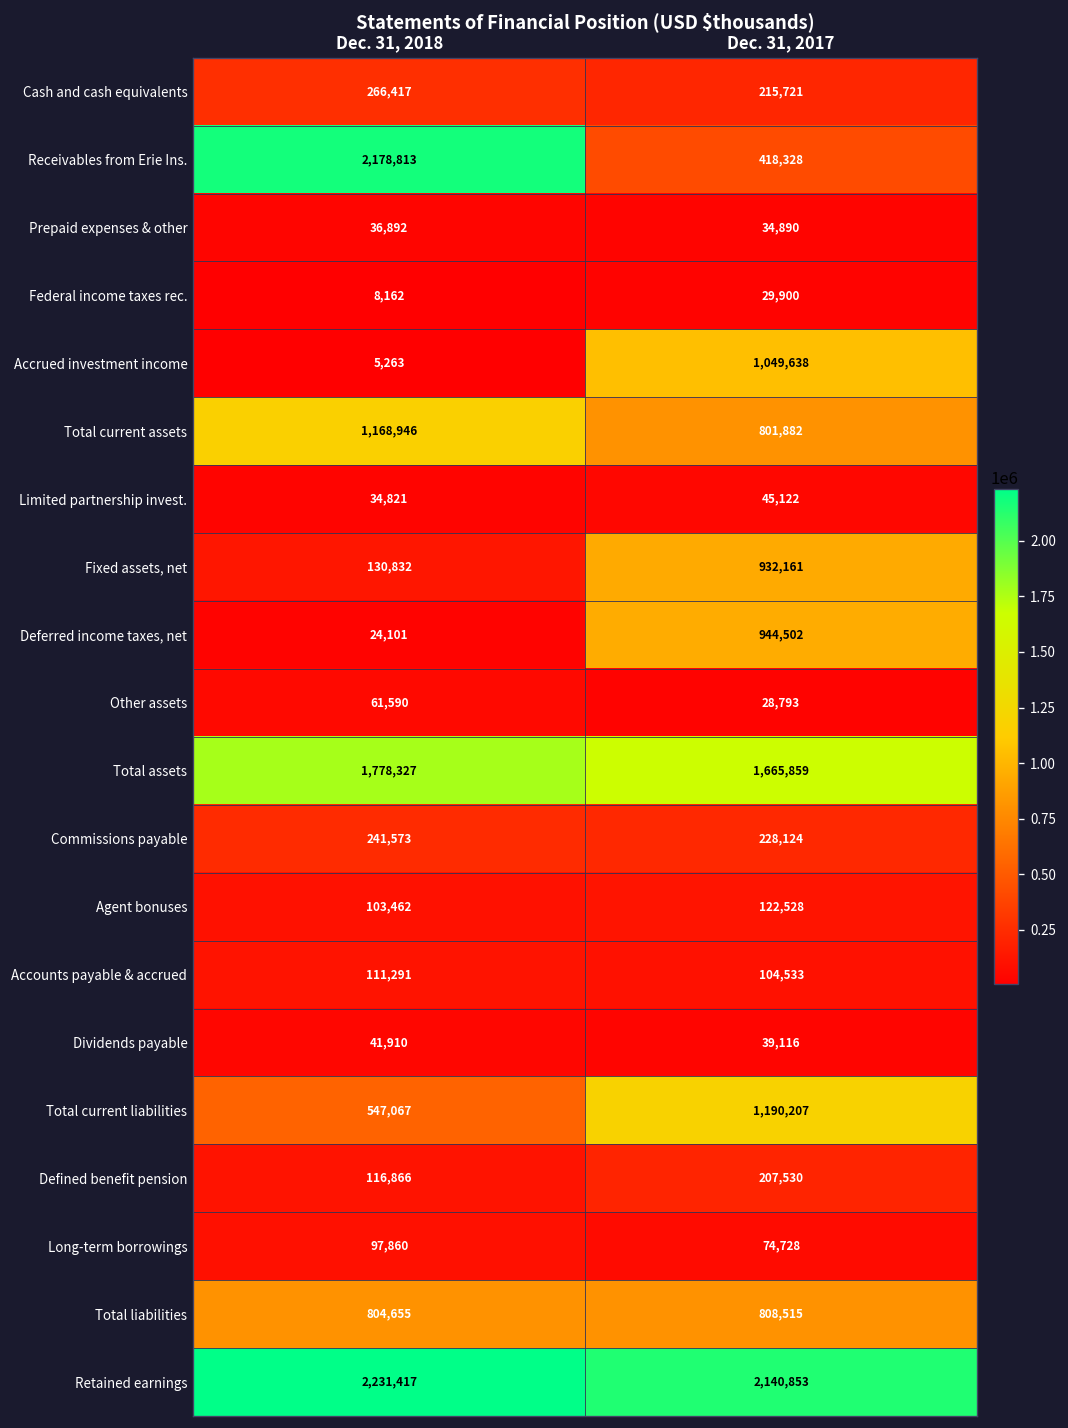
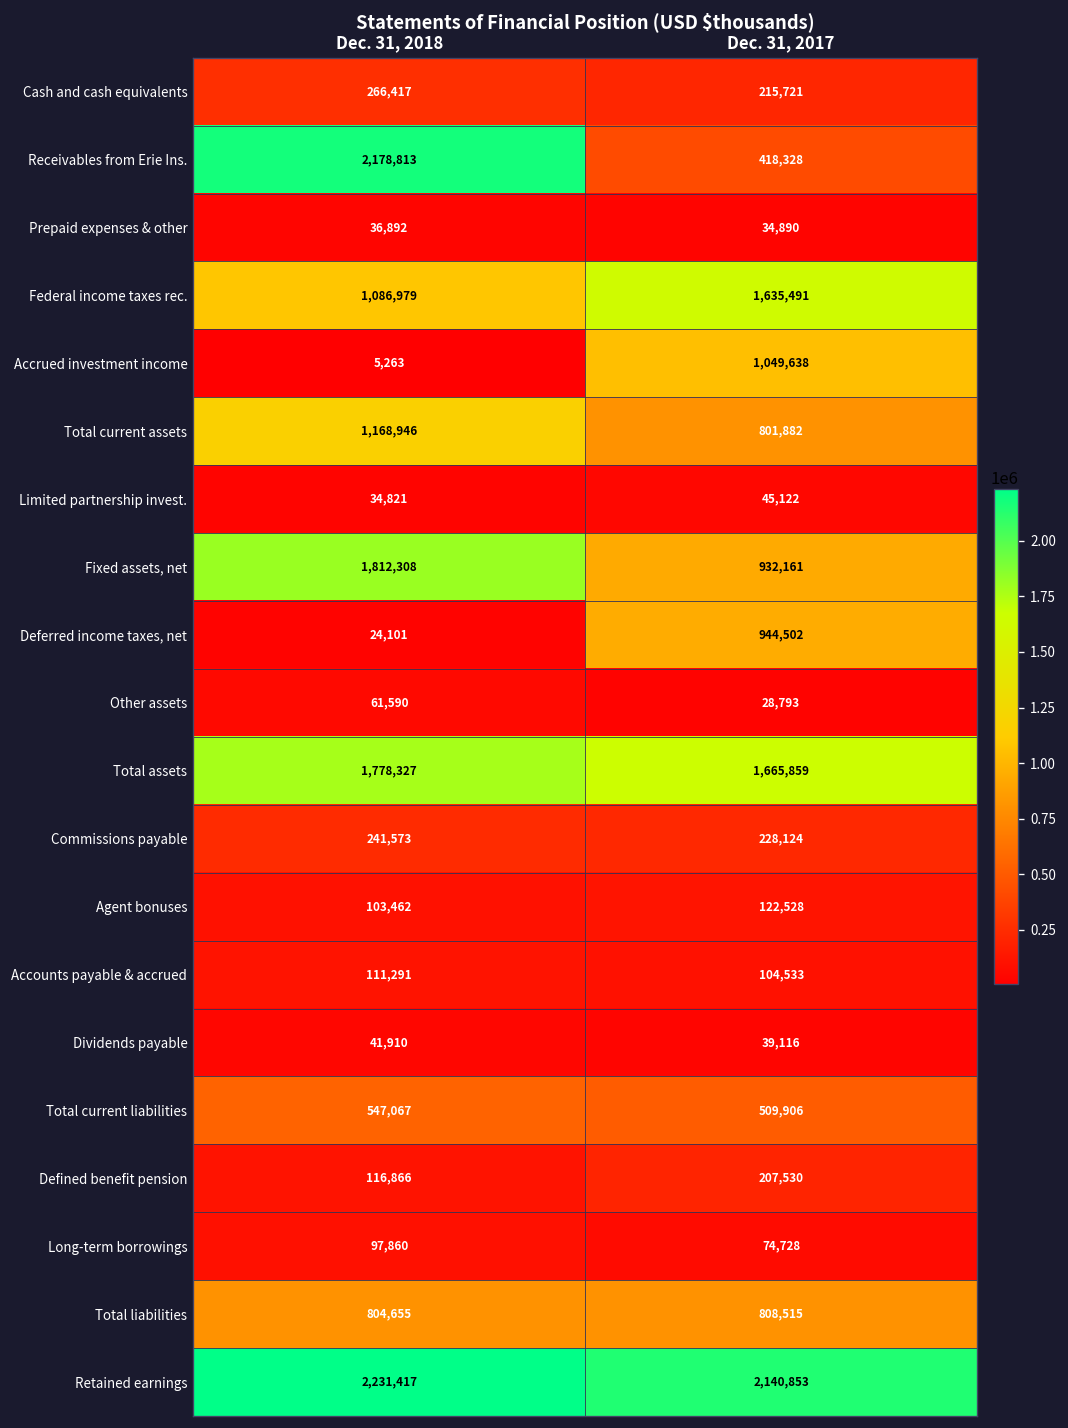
Federal income taxes rec., Dec. 31, 2018: 8,162 -> 1,086,979
Federal income taxes rec., Dec. 31, 2017: 29,900 -> 1,635,491
Fixed assets, net, Dec. 31, 2018: 130,832 -> 1,812,308
Total current liabilities, Dec. 31, 2017: 1,190,207 -> 509,906
